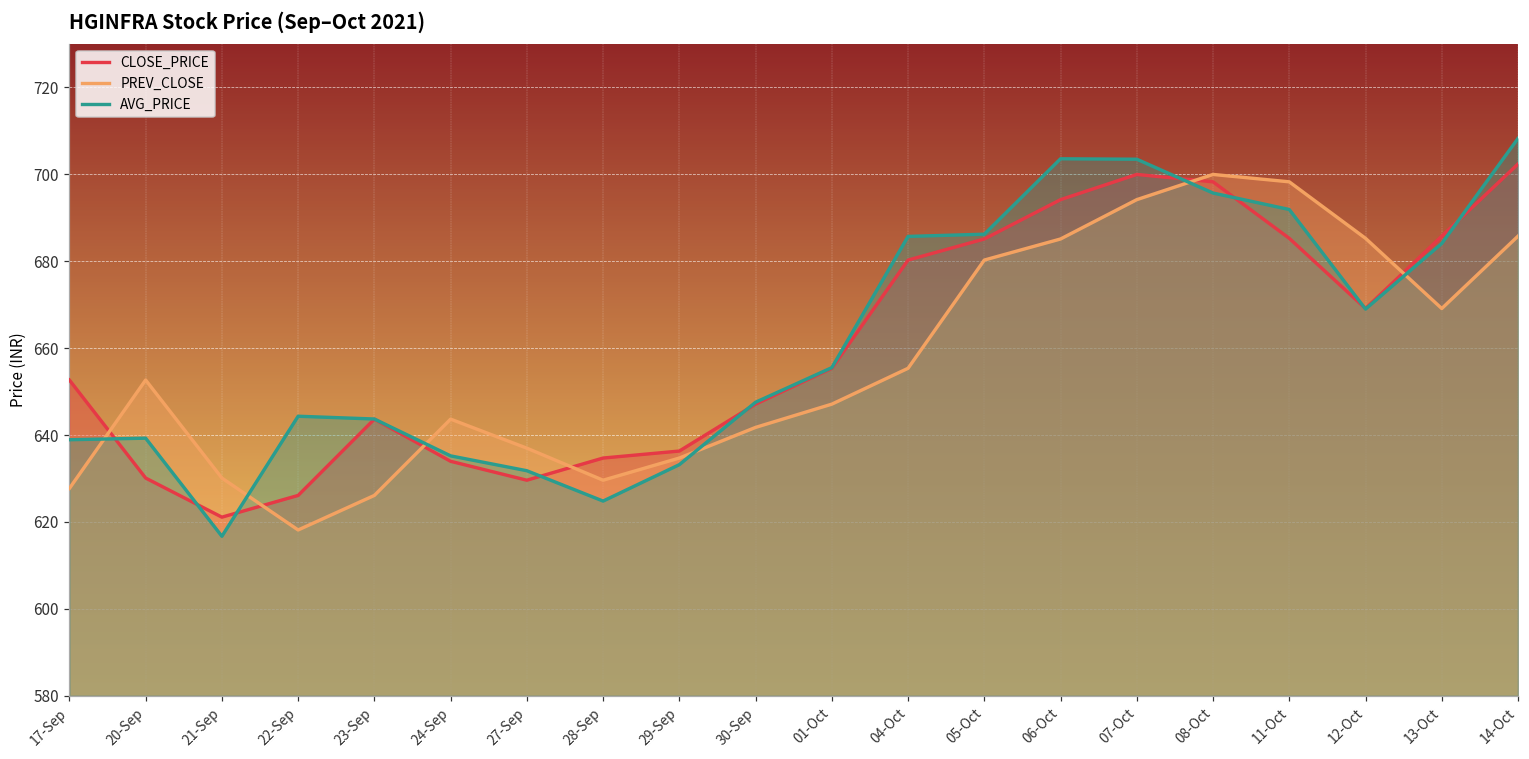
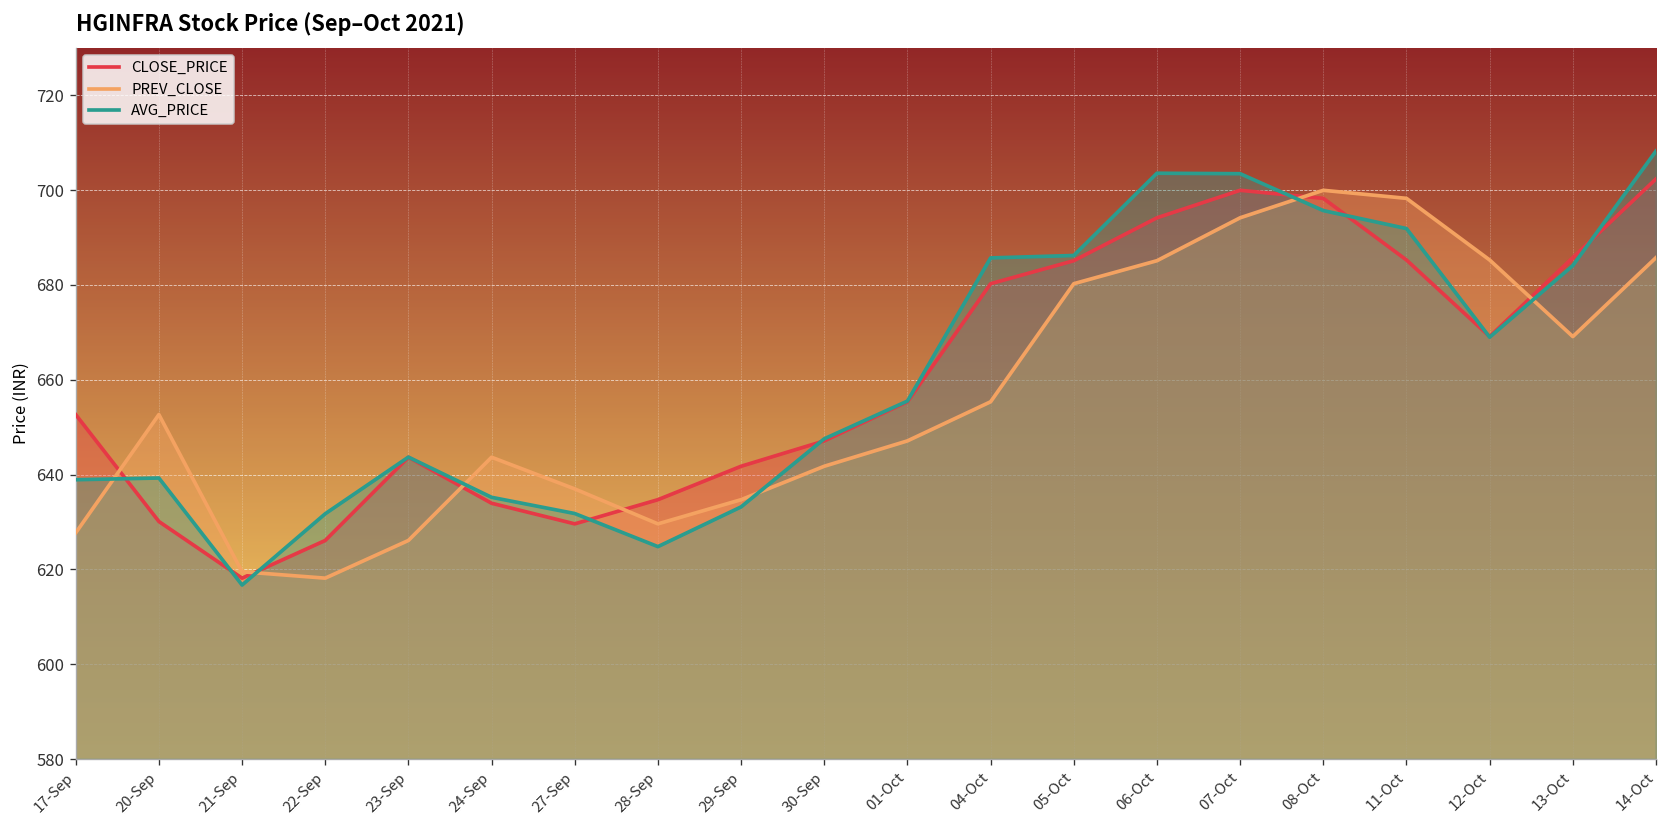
CLOSE_PRICE, 21-Sep: 621 -> 618
PREV_CLOSE, 21-Sep: 630 -> 620
AVG_PRICE, 22-Sep: 644 -> 632
CLOSE_PRICE, 29-Sep: 636 -> 642
